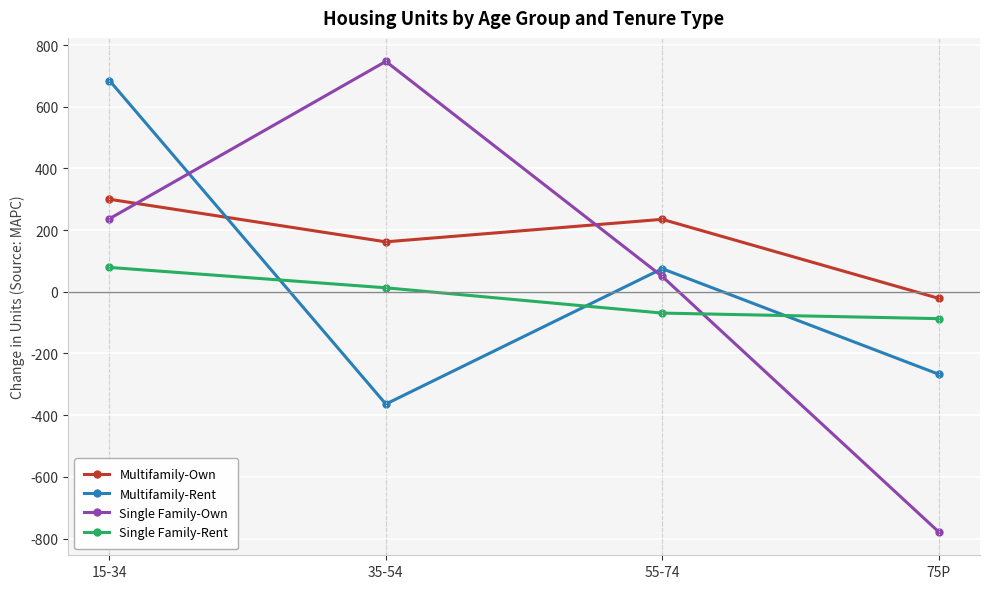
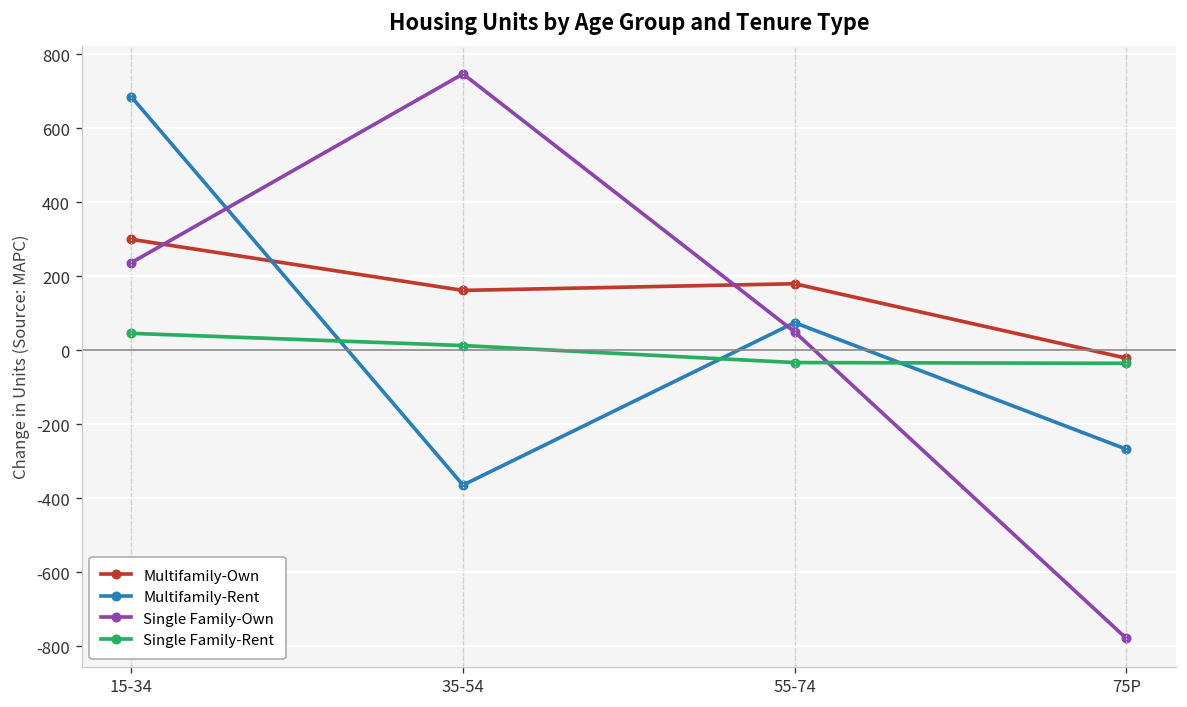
Single Family-Rent, 15-34: 80 -> 50
Multifamily-Own, 55-74: 240 -> 180
Single Family-Rent, 55-74: -70 -> -30
Single Family-Rent, 75P: -90 -> -40
